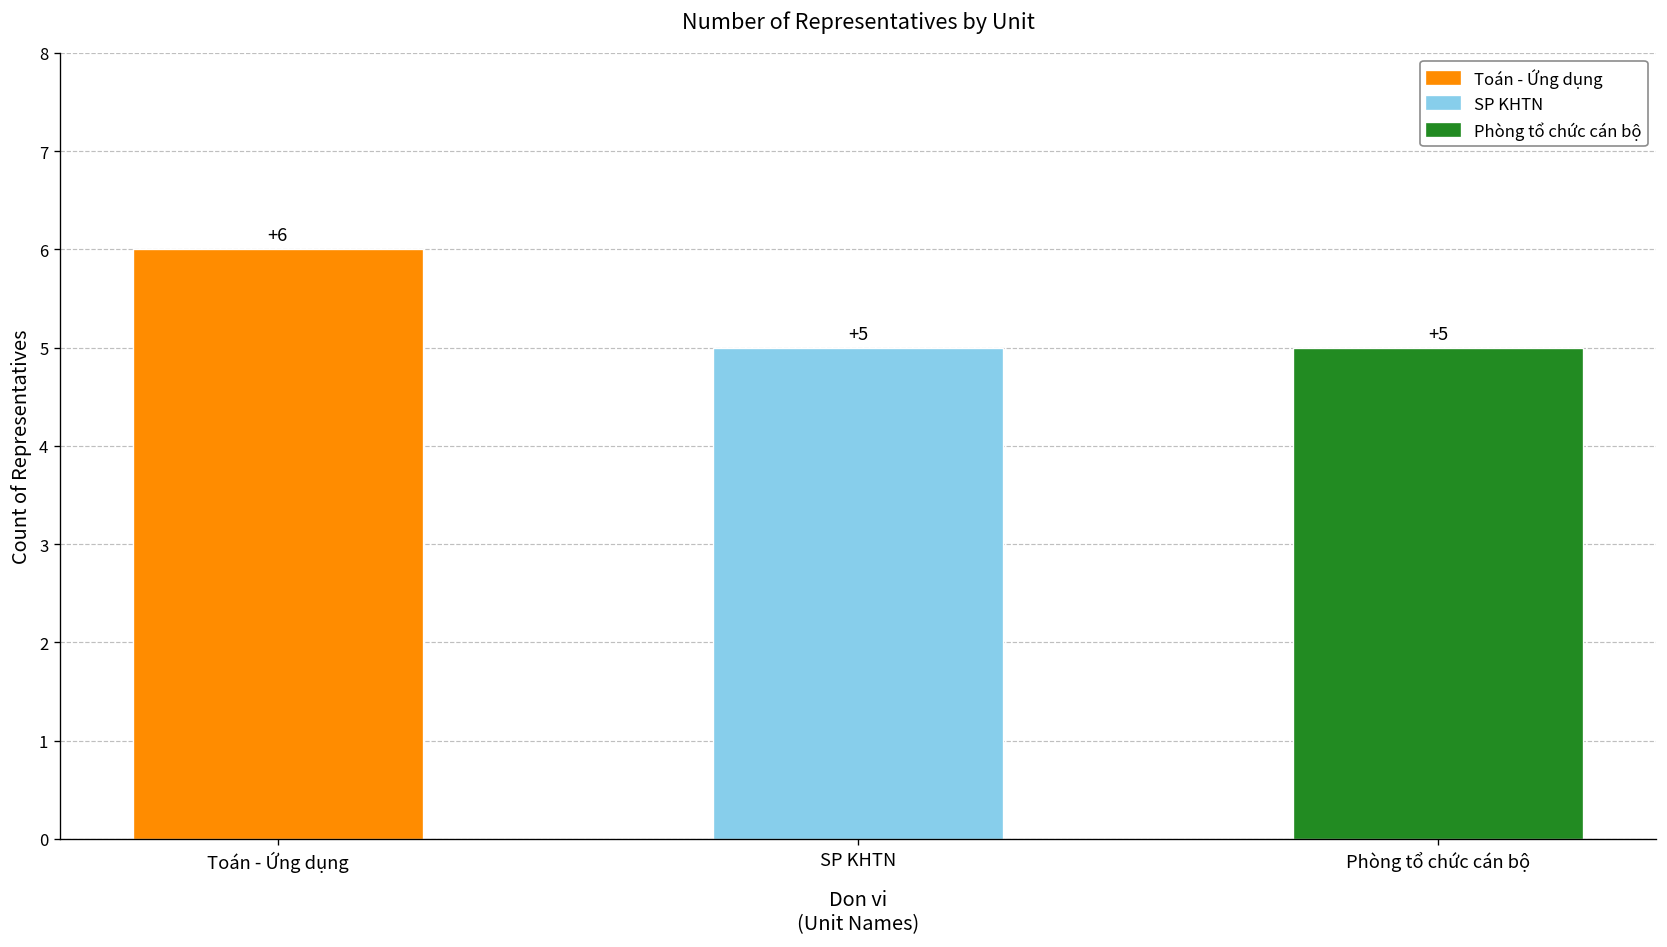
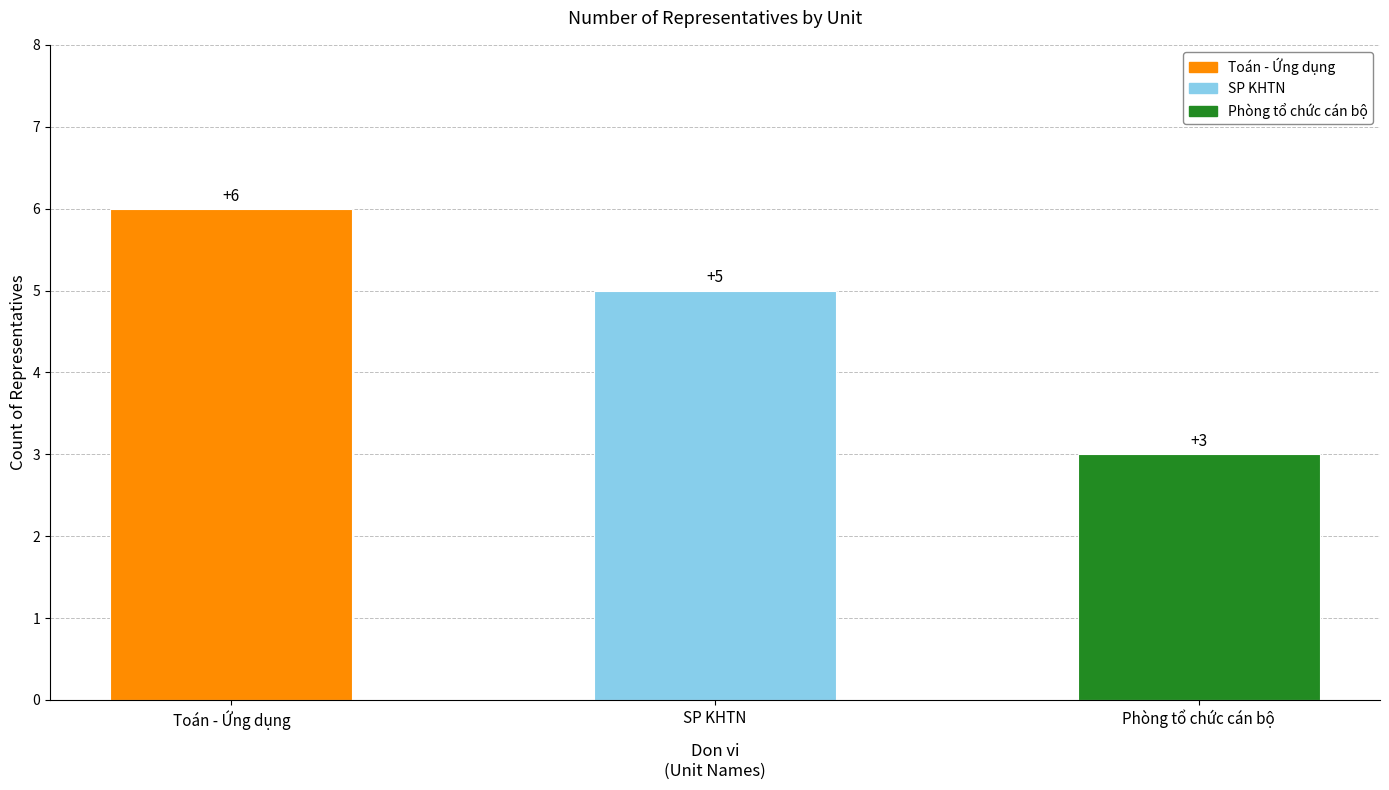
Phòng tổ chức cán bộ: +5 -> +3
